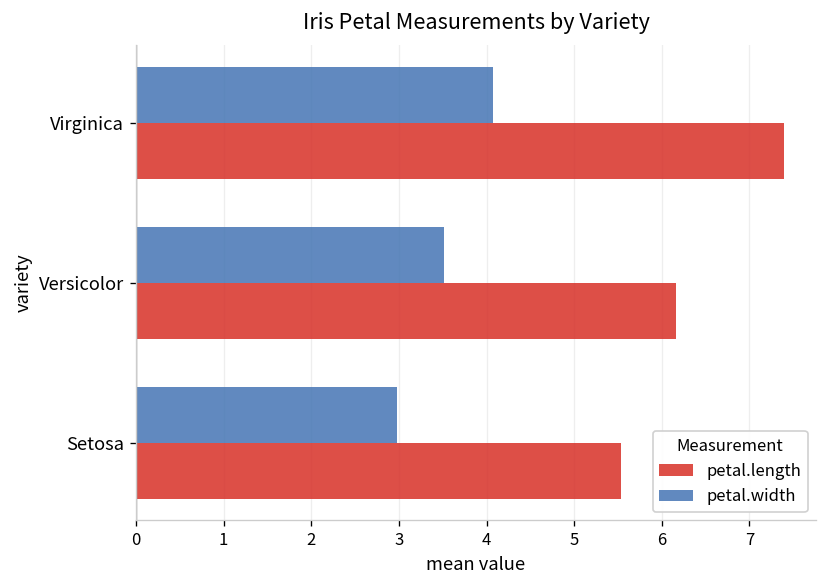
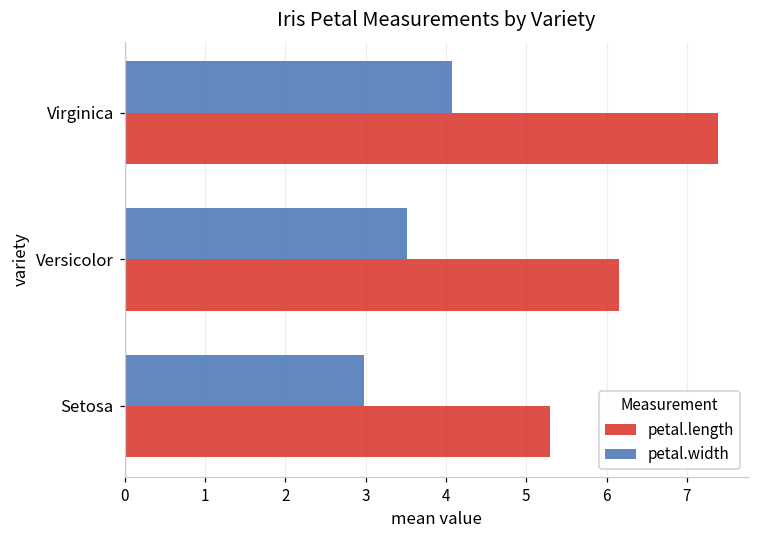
petal.length, Setosa: 5.5 -> 5.3
